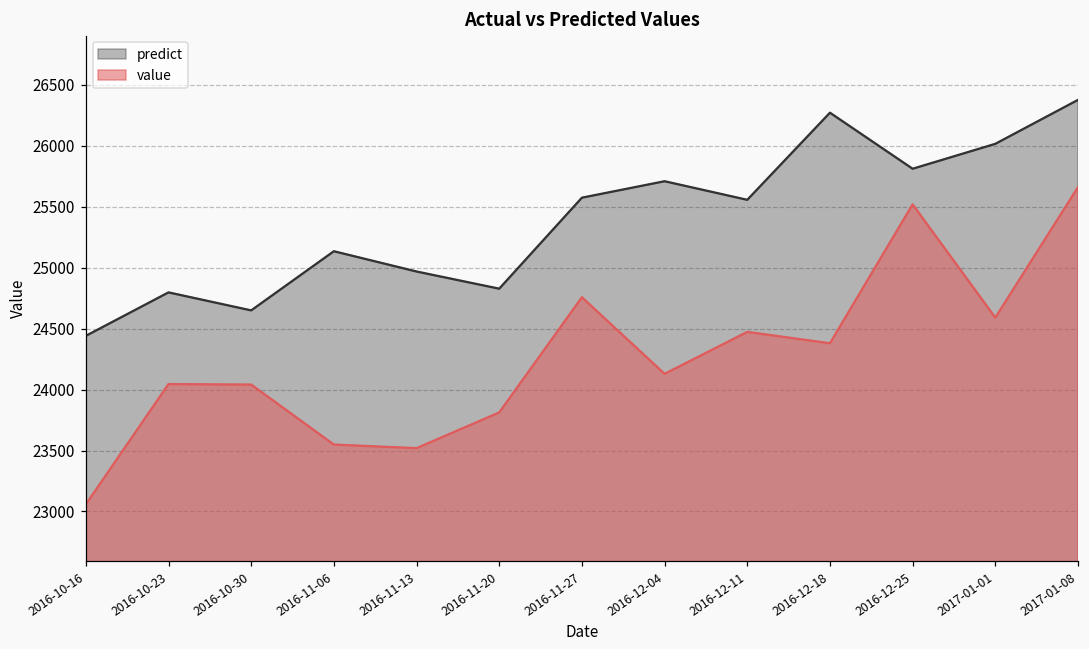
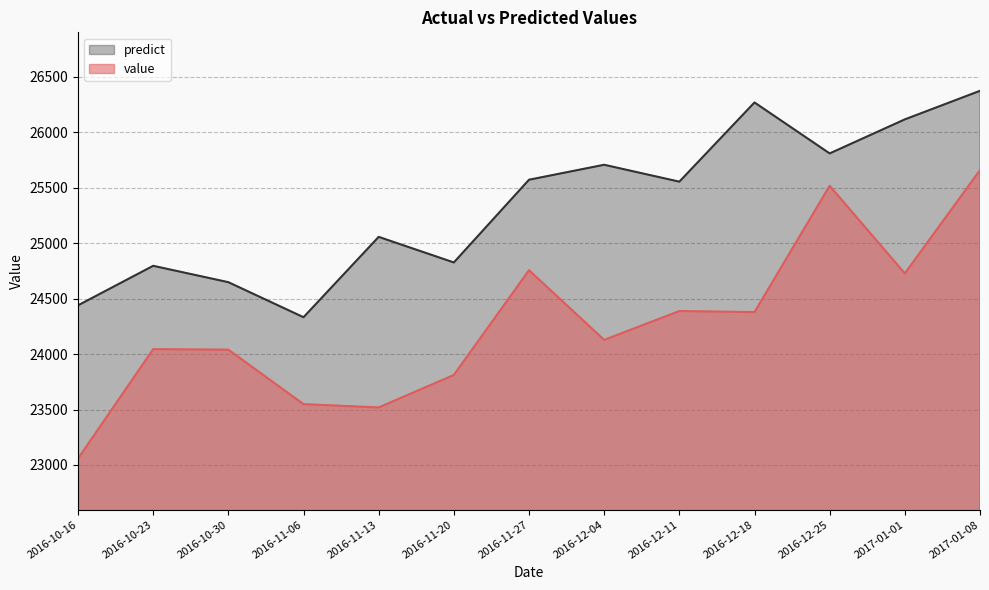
predict, 2016-11-06: 25130 -> 24330
predict, 2016-11-13: 24970 -> 25060
value, 2016-12-11: 24470 -> 24390
predict, 2017-01-01: 26010 -> 26120
value, 2017-01-01: 24590 -> 24730
